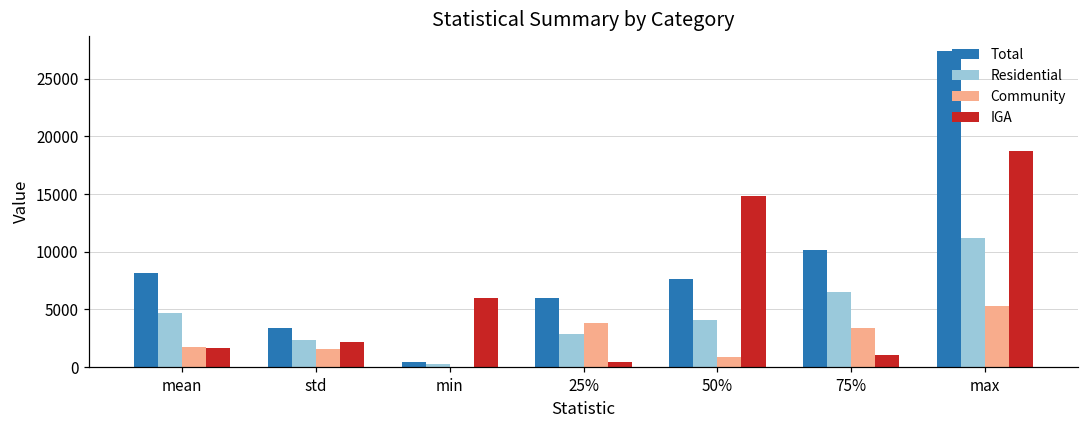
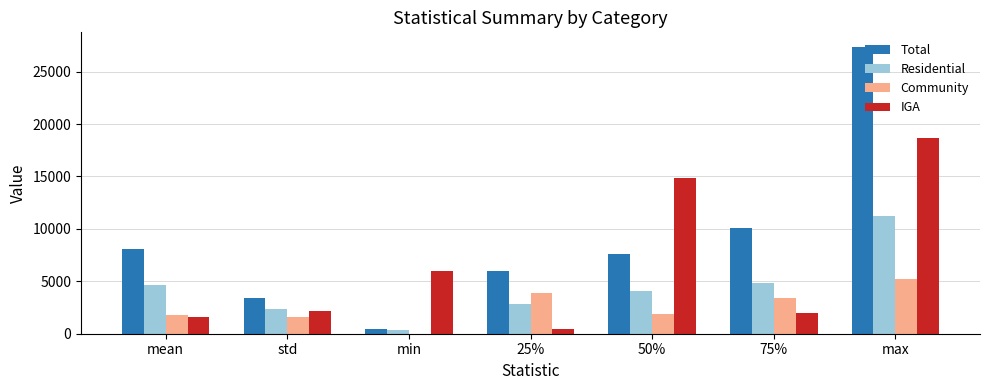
Community, 50%: 900 -> 1900
Residential, 75%: 6500 -> 4800
IGA, 75%: 1100 -> 2000
